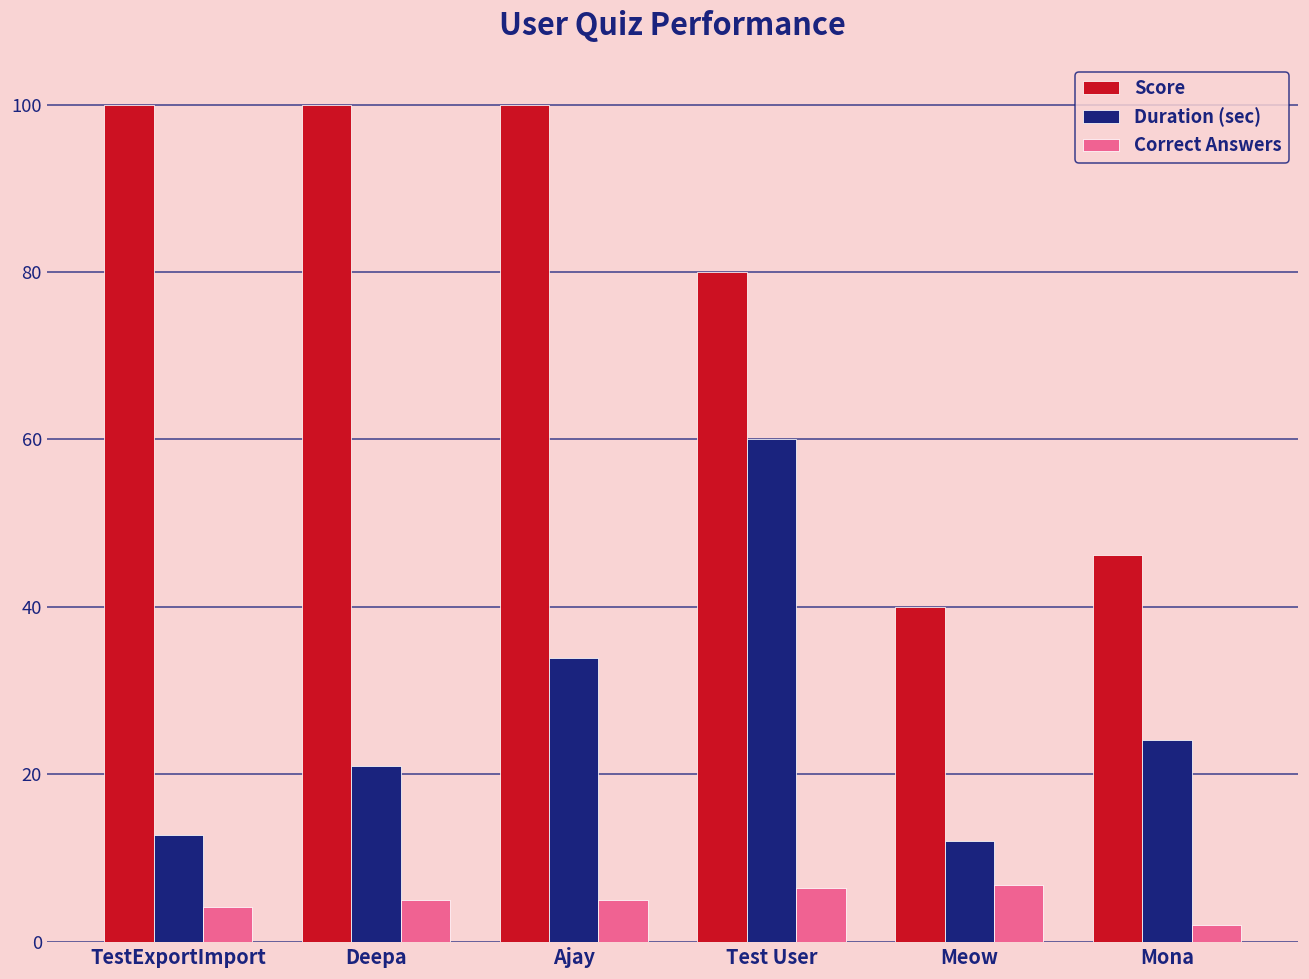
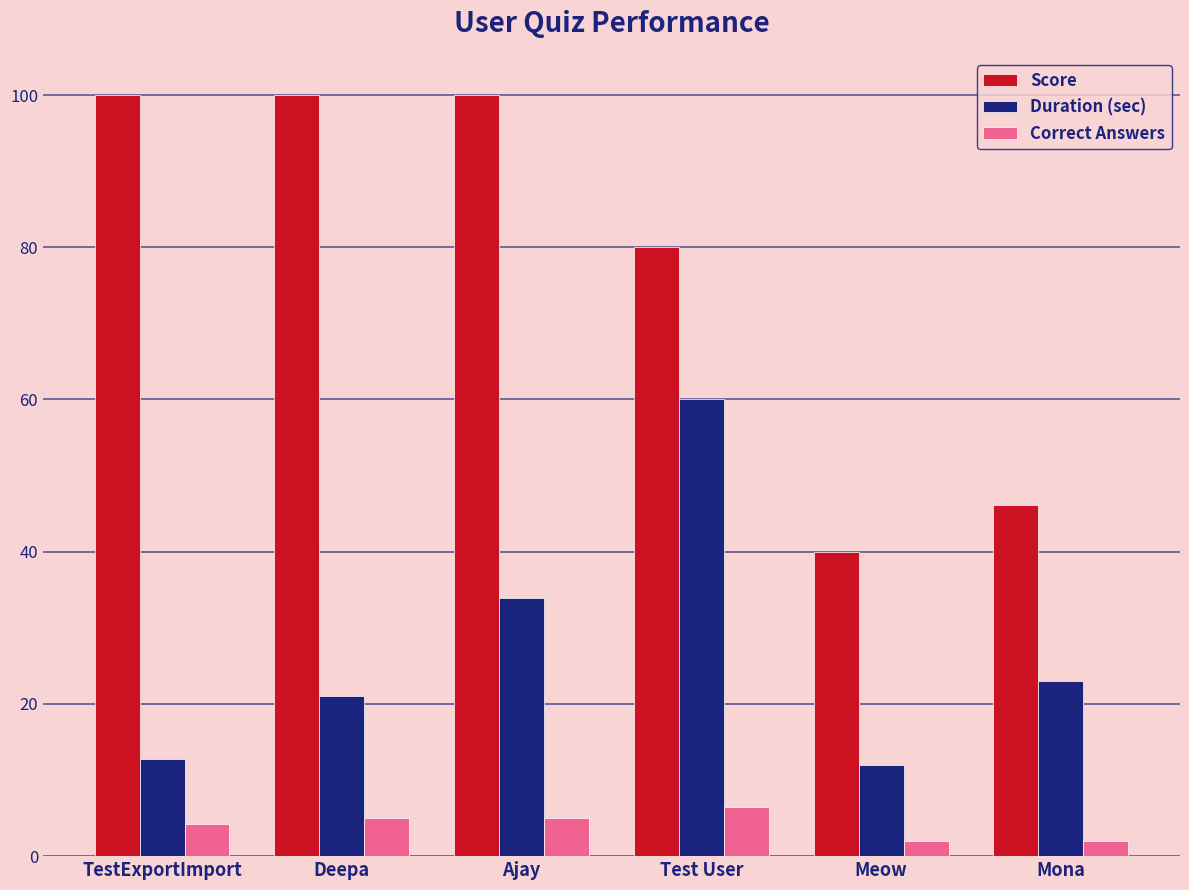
Correct Answers, Meow: 7 -> 2
Duration (sec), Mona: 24 -> 23
